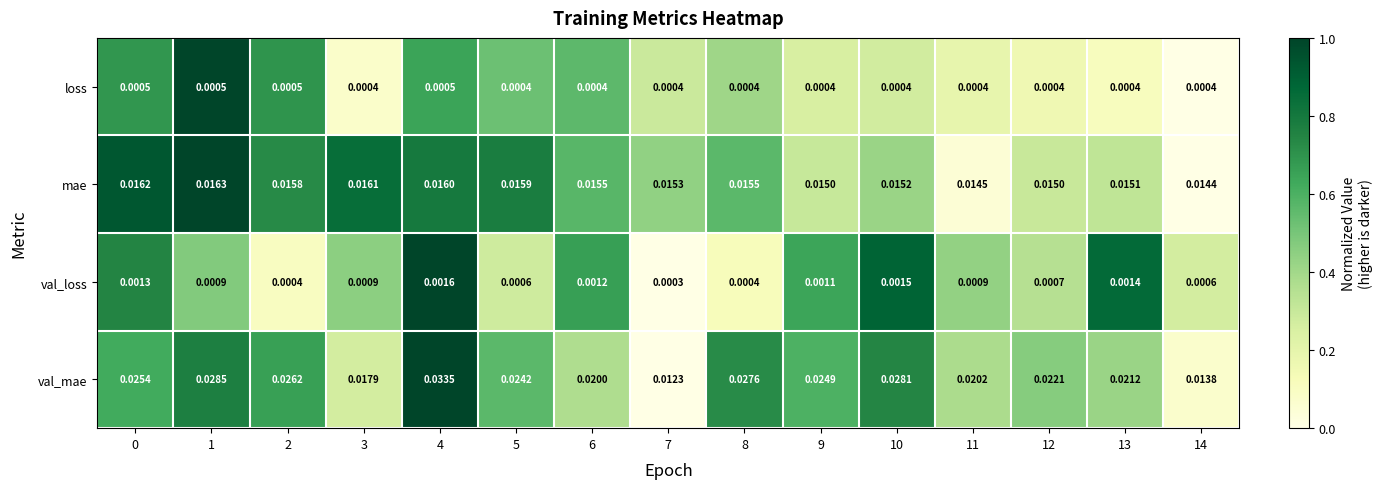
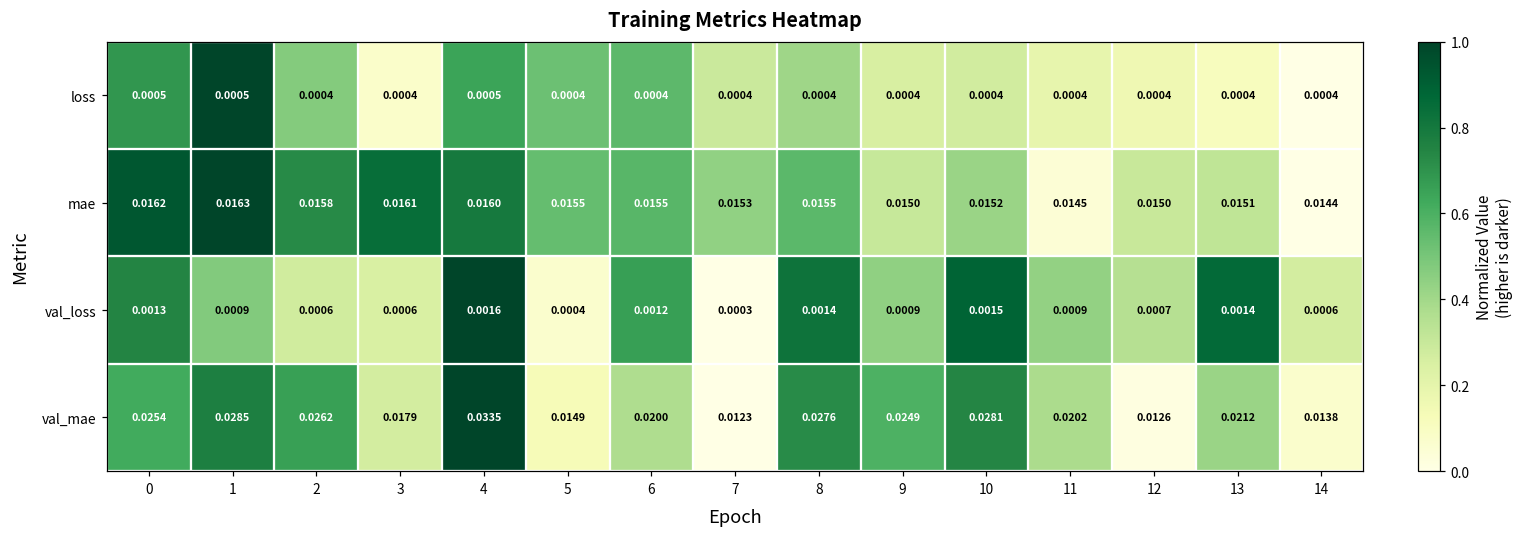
loss, 2: 0.0005 -> 0.0004
mae, 5: 0.0159 -> 0.0155
val_loss, 2: 0.0004 -> 0.0006
val_loss, 3: 0.0009 -> 0.0006
val_loss, 5: 0.0006 -> 0.0004
val_loss, 8: 0.0004 -> 0.0014
val_loss, 9: 0.0011 -> 0.0009
val_mae, 5: 0.0242 -> 0.0149
val_mae, 12: 0.0221 -> 0.0126
